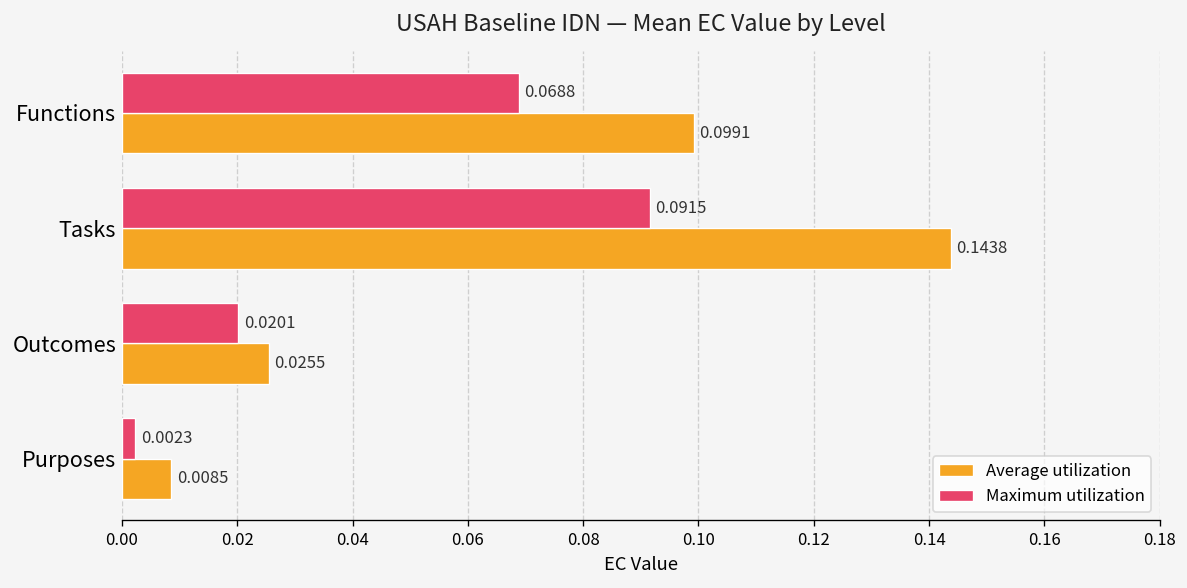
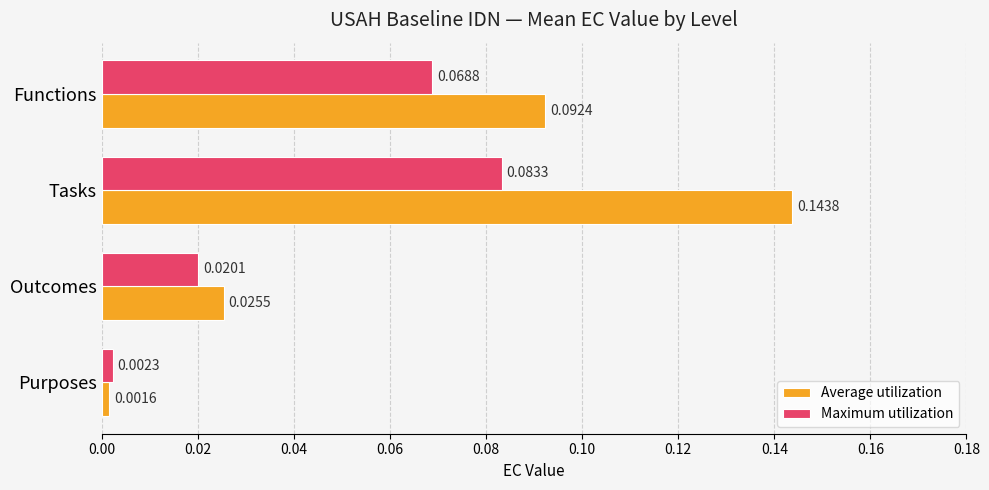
Average utilization, Functions: 0.0991 -> 0.0924
Maximum utilization, Tasks: 0.0915 -> 0.0833
Average utilization, Purposes: 0.0085 -> 0.0016
